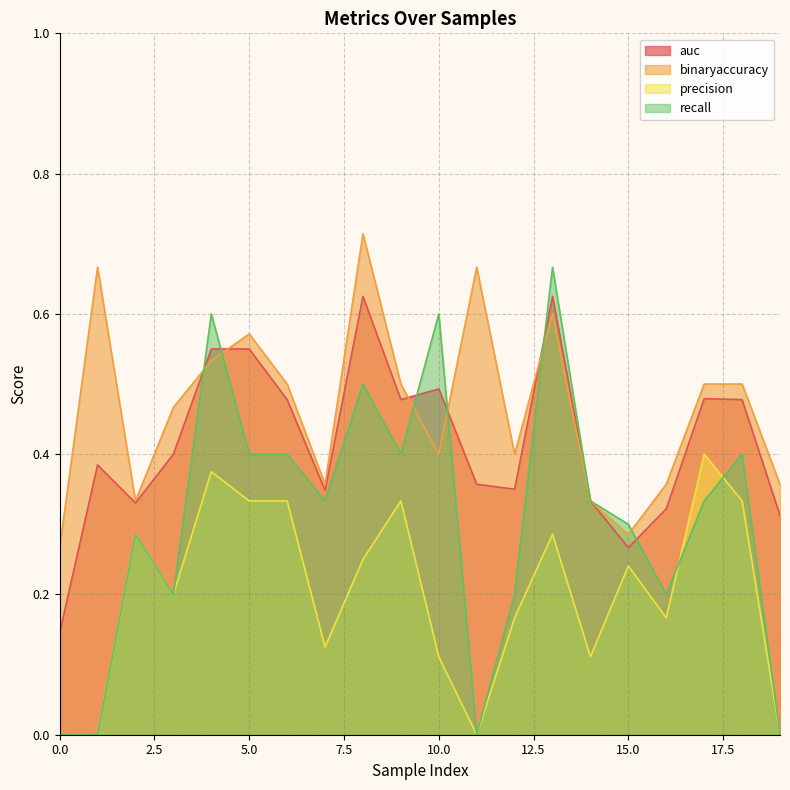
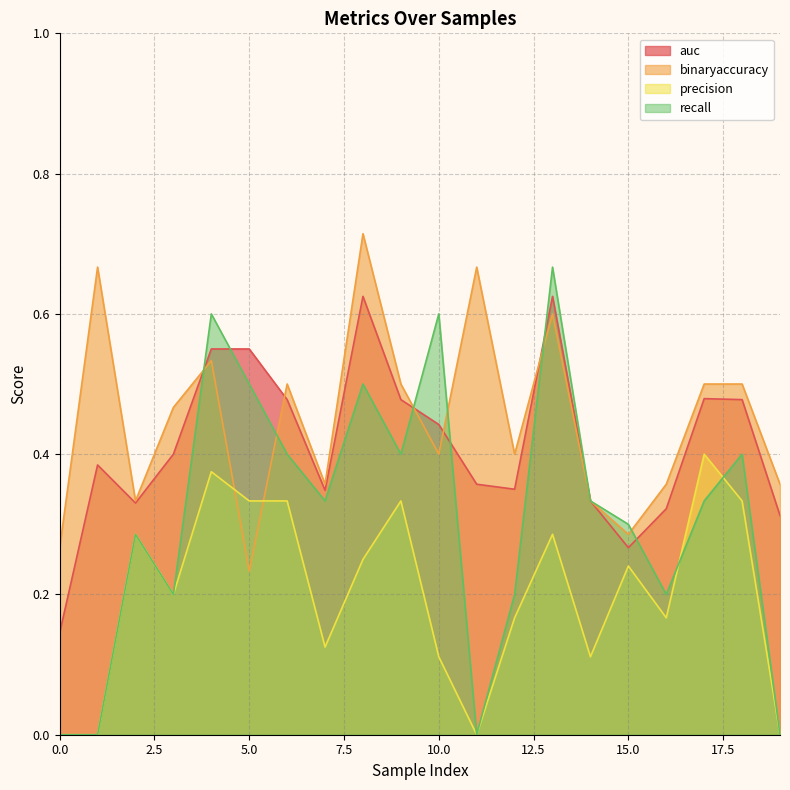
binaryaccuracy, 5.0: 0.57 -> 0.23
recall, 5.0: 0.4 -> 0.5
auc, 10.0: 0.49 -> 0.44
